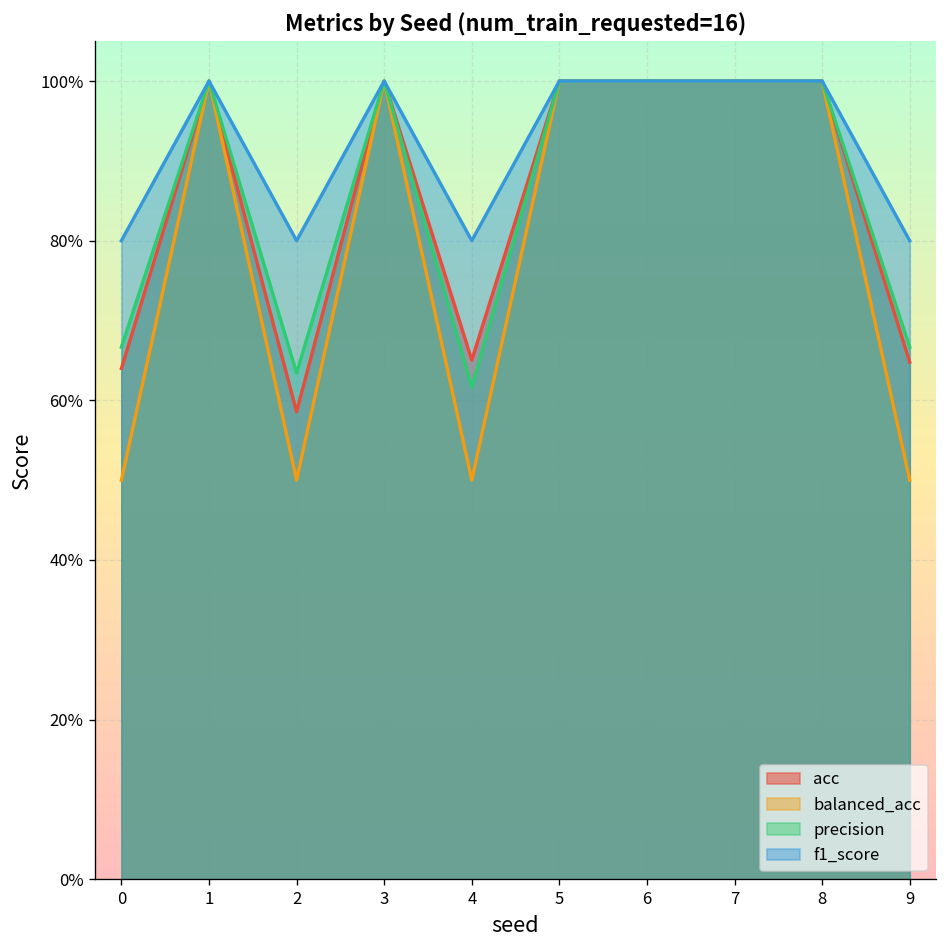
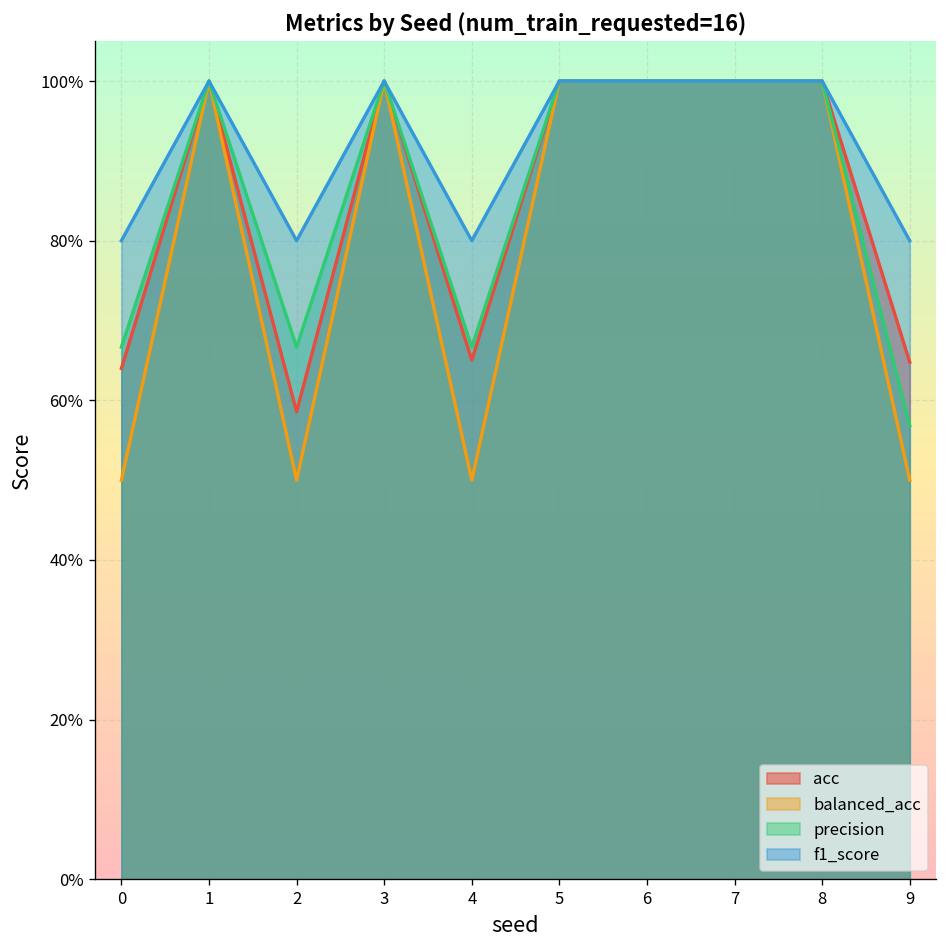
precision, 2: 63% -> 67%
precision, 4: 62% -> 67%
precision, 9: 67% -> 57%
